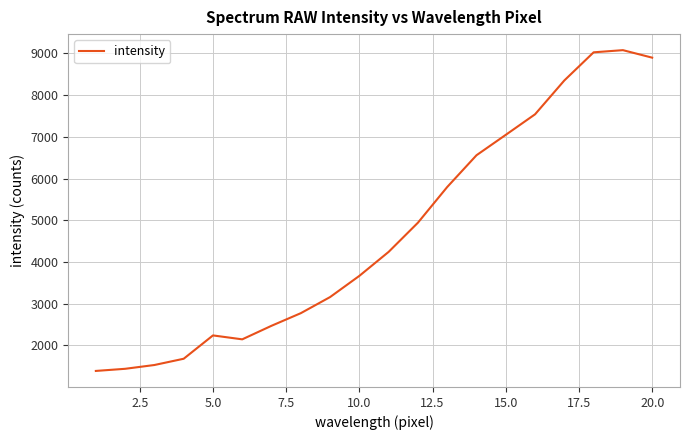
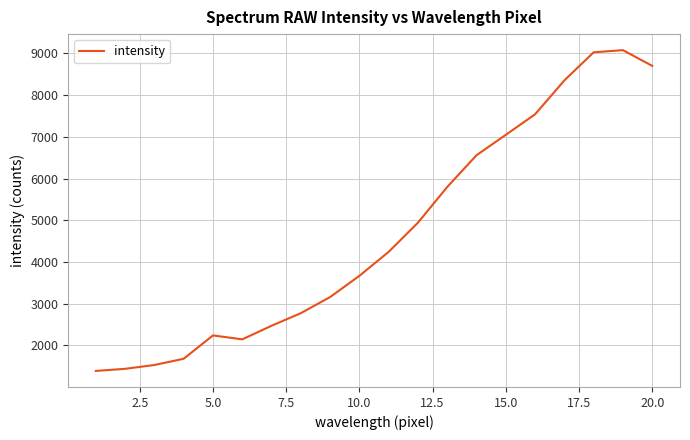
20.0: 8900 -> 8700
